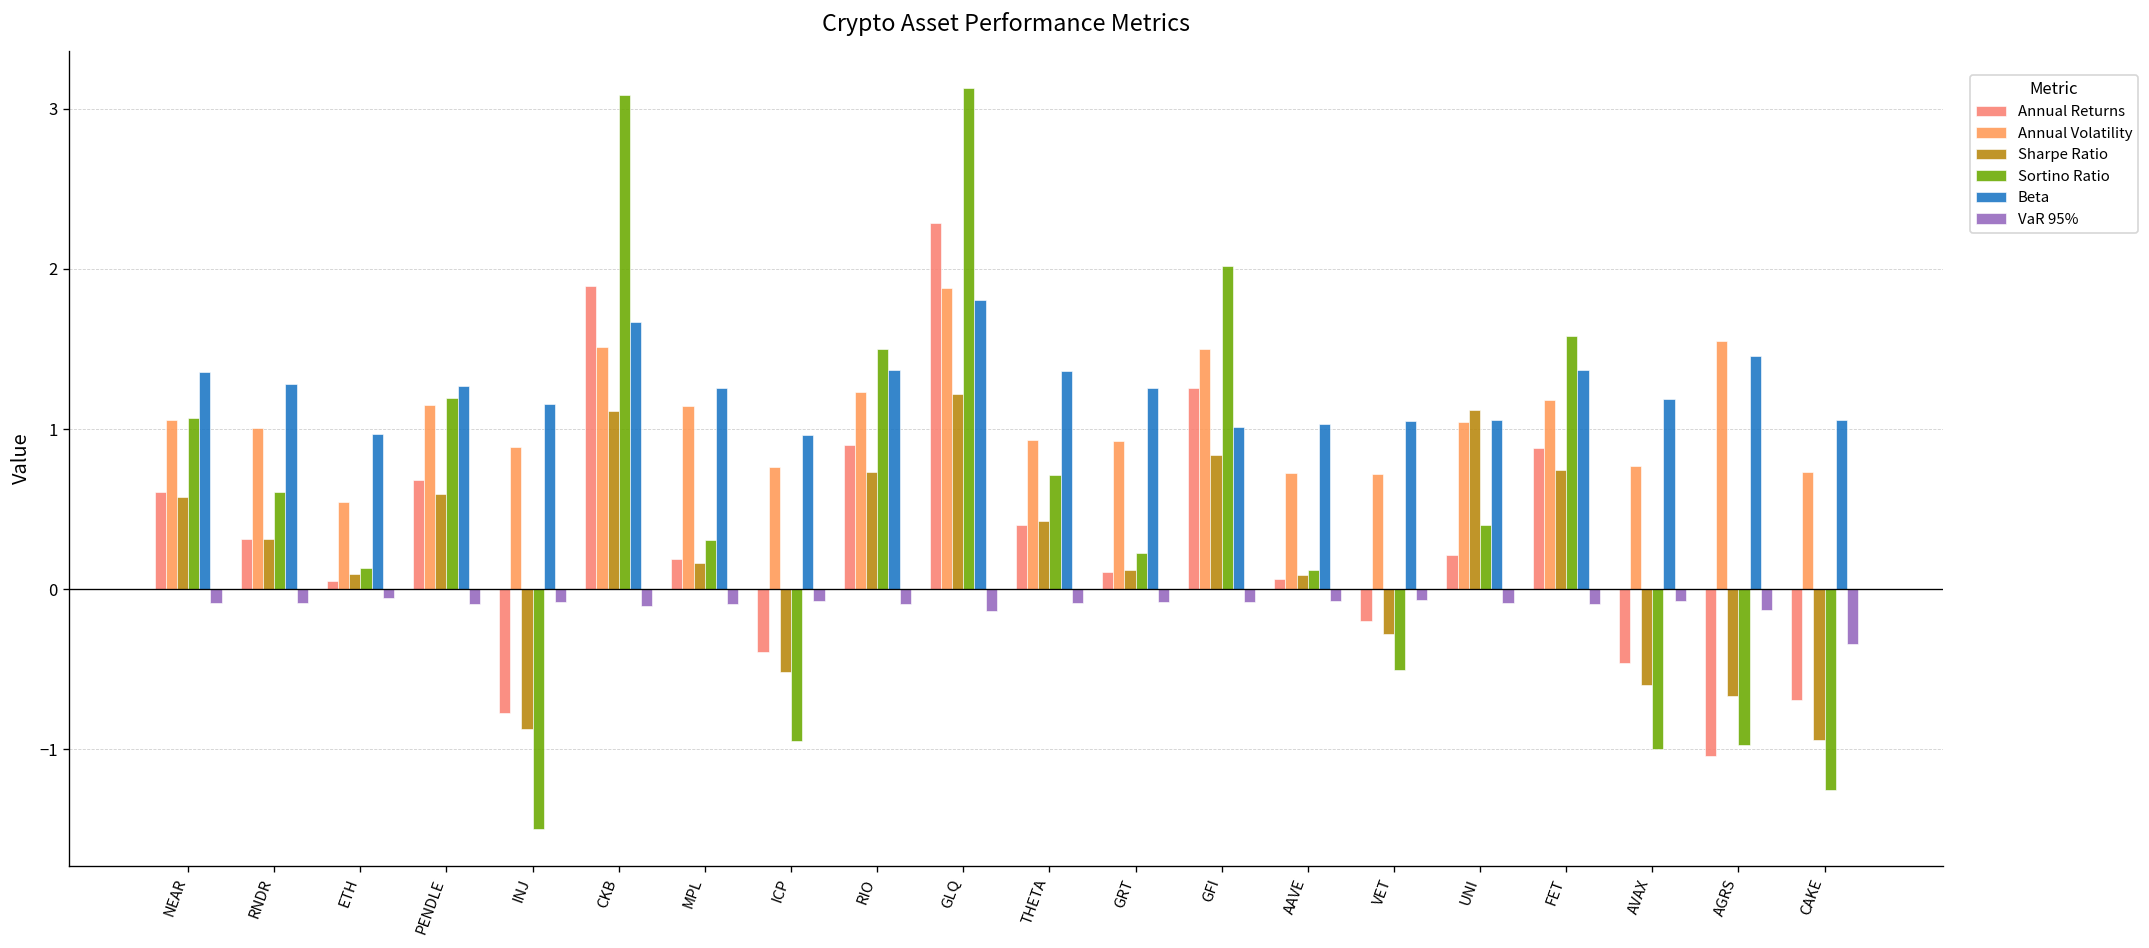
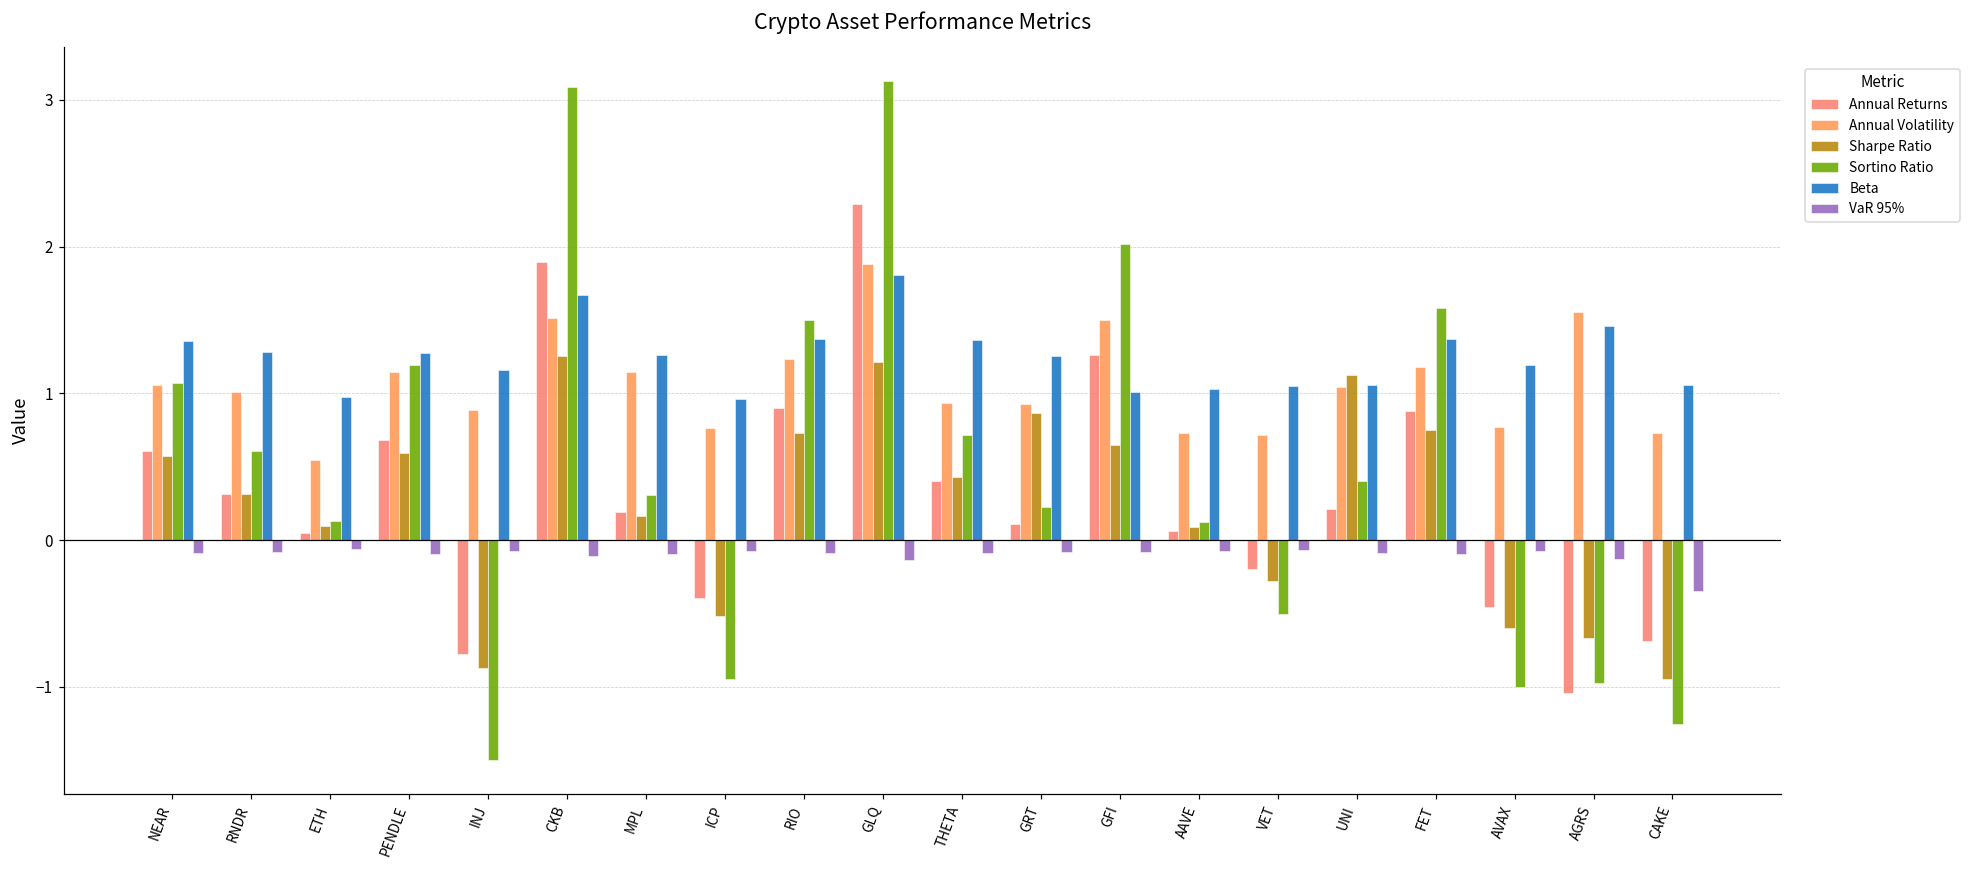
Sharpe Ratio, CKB: 1.11 -> 1.25
Sharpe Ratio, GRT: 0.12 -> 0.87
Sharpe Ratio, GFI: 0.84 -> 0.65
